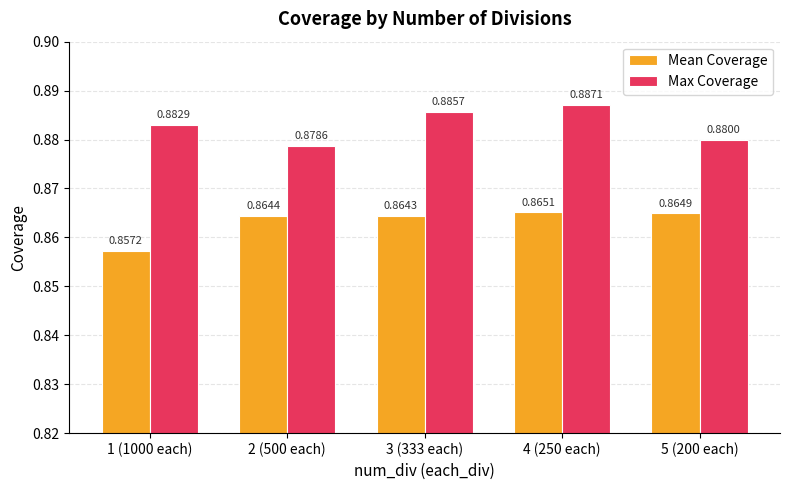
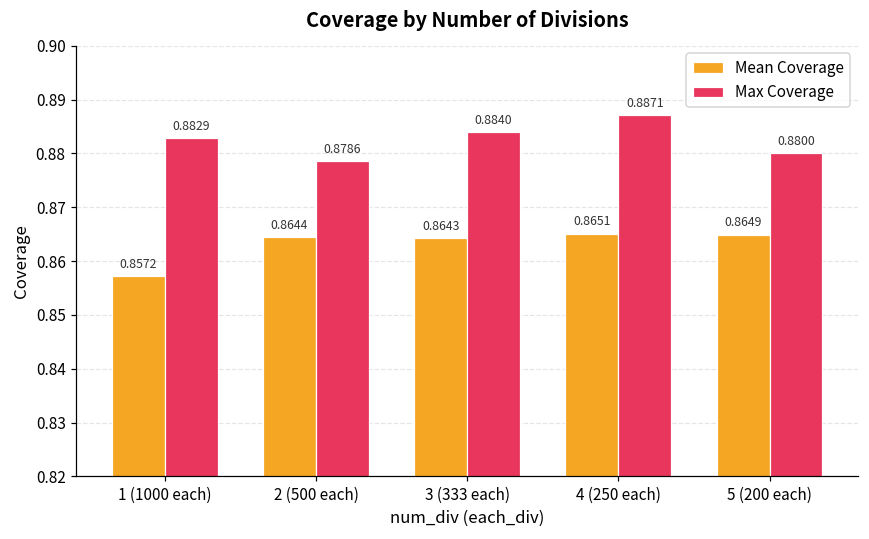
Max Coverage, 3 (333 each): 0.8857 -> 0.8840
